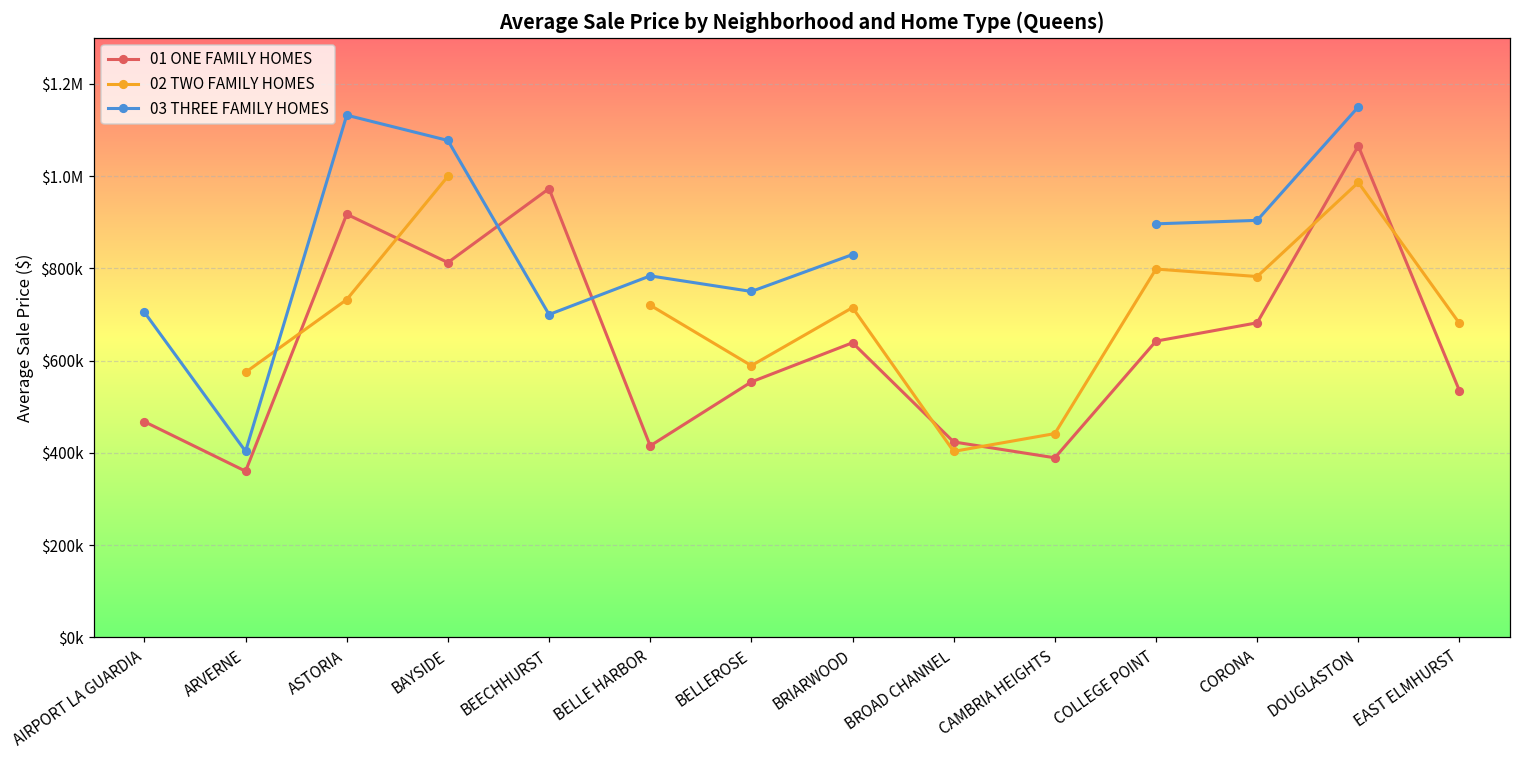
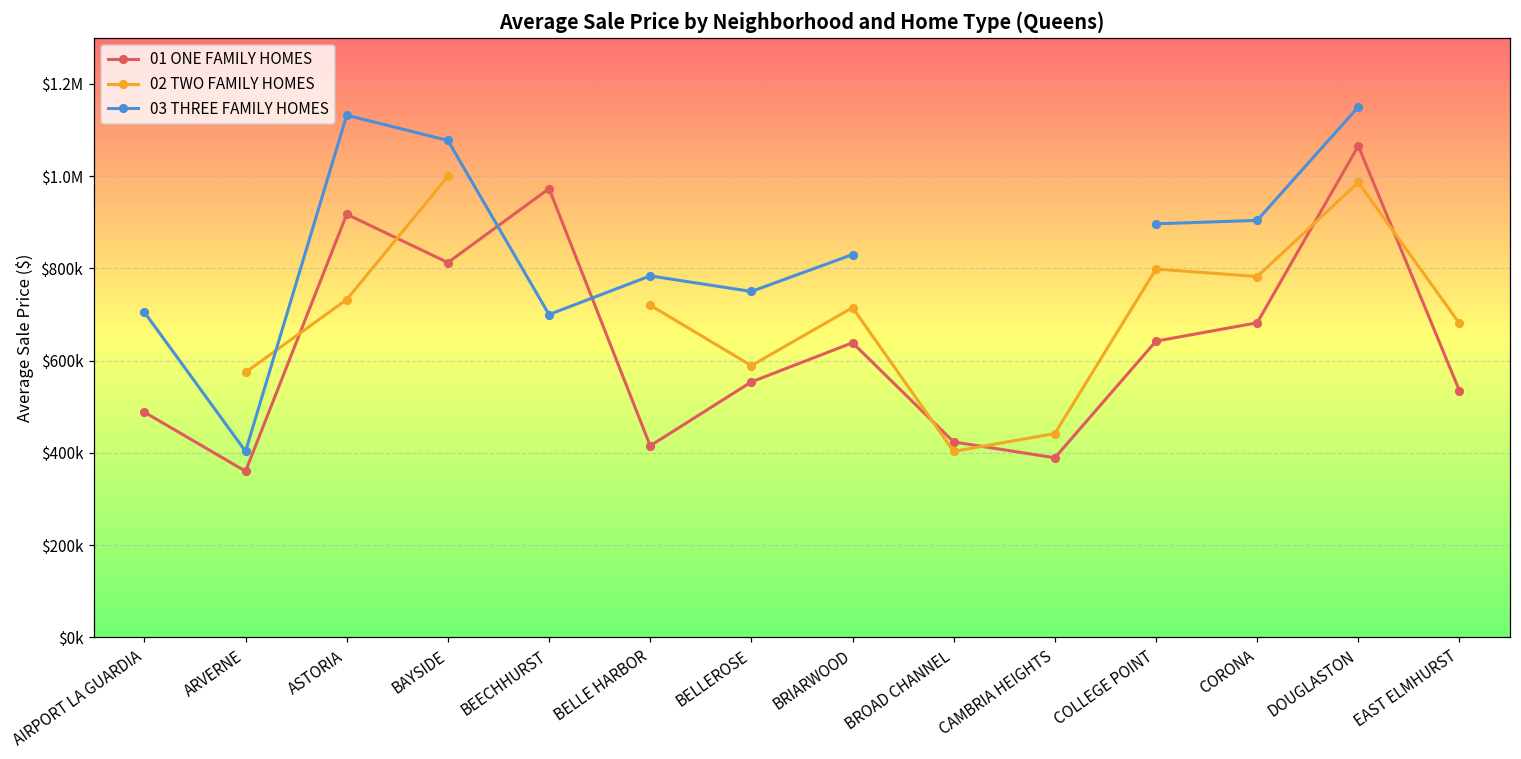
01 ONE FAMILY HOMES, AIRPORT LA GUARDIA: $470000 -> $490000
